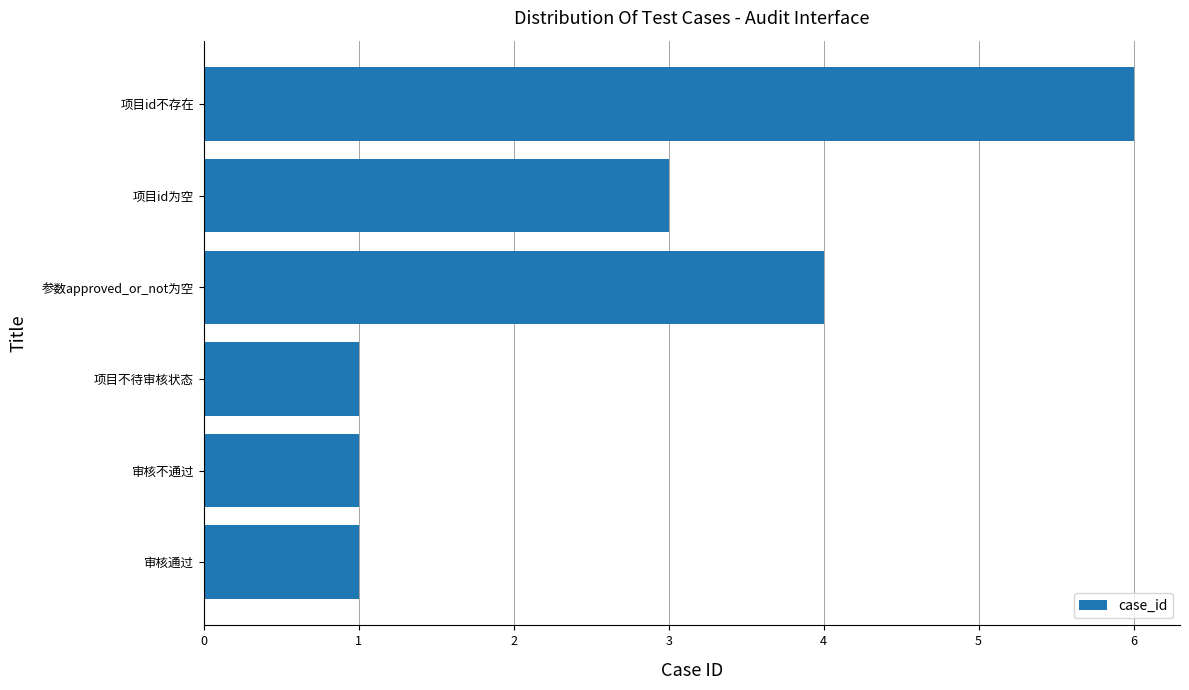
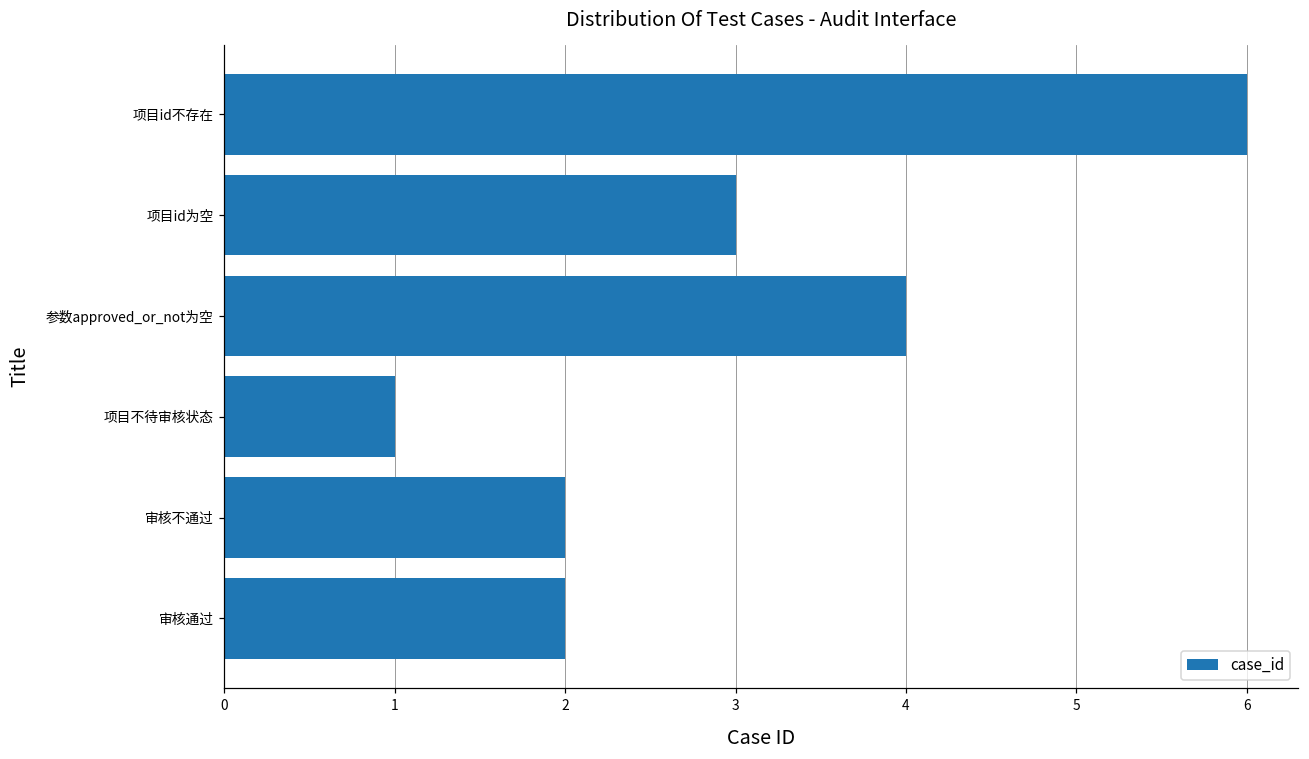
审核不通过: 1 -> 2
审核通过: 1 -> 2
